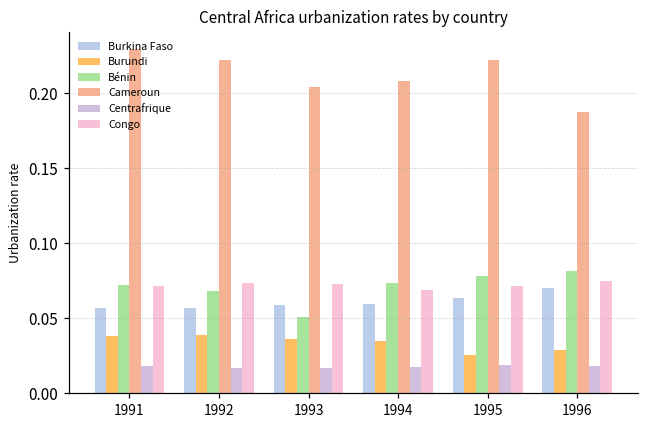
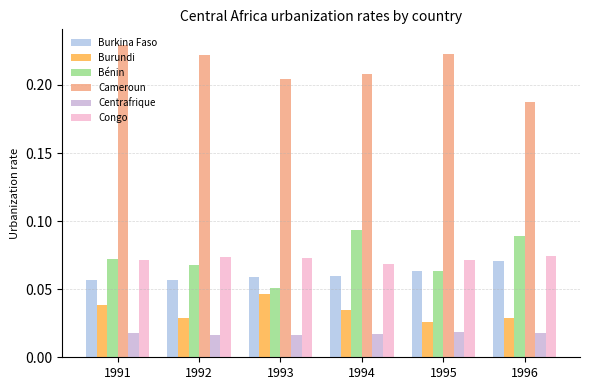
Burundi, 1992: 0.039 -> 0.029
Burundi, 1993: 0.036 -> 0.047
Bénin, 1994: 0.073 -> 0.093
Bénin, 1995: 0.078 -> 0.063
Bénin, 1996: 0.081 -> 0.089
